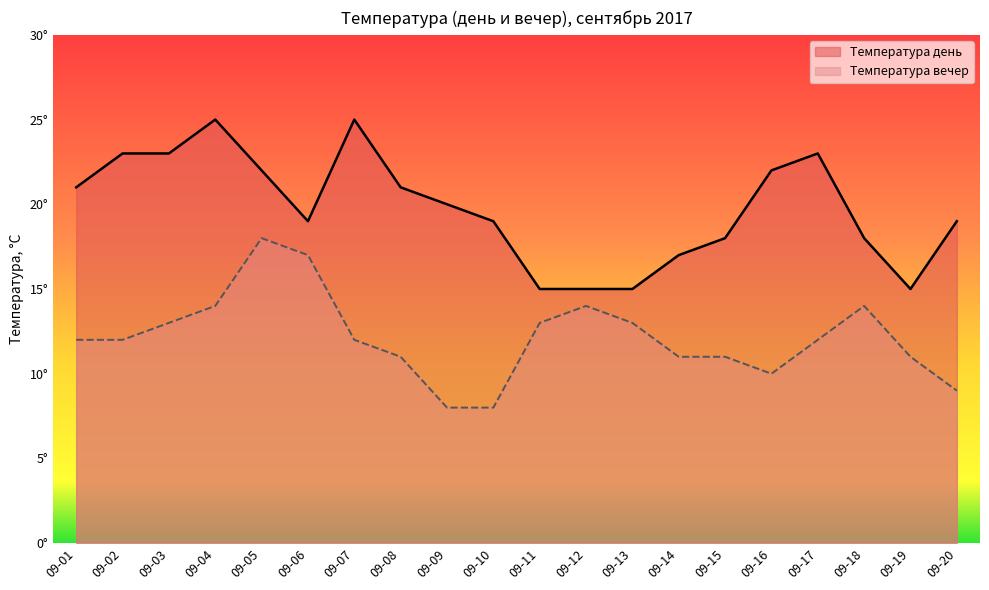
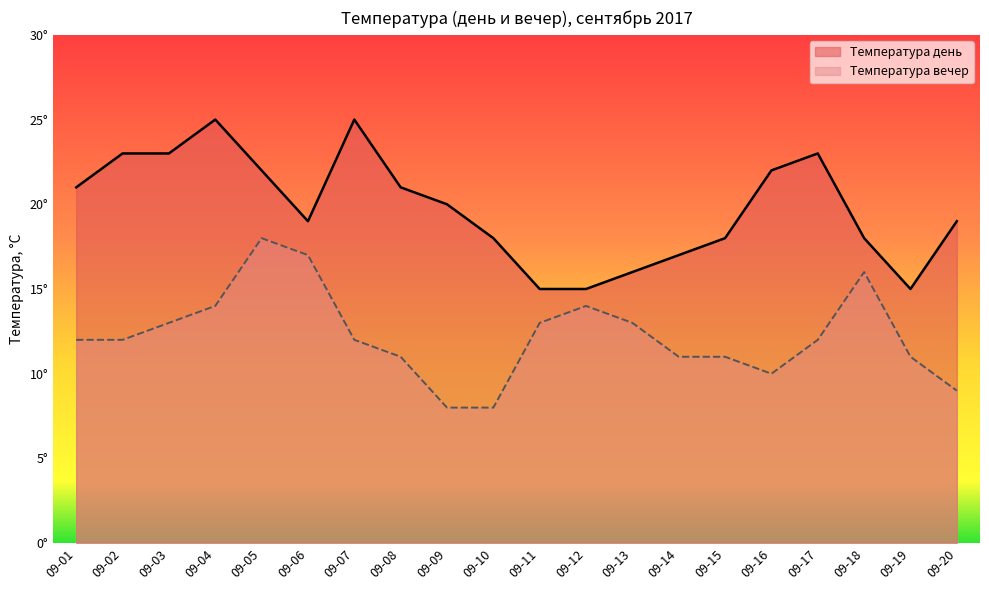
Температура день, 09-10: 19° -> 18°
Температура день, 09-13: 15° -> 16°
Температура вечер, 09-18: 14° -> 16°
